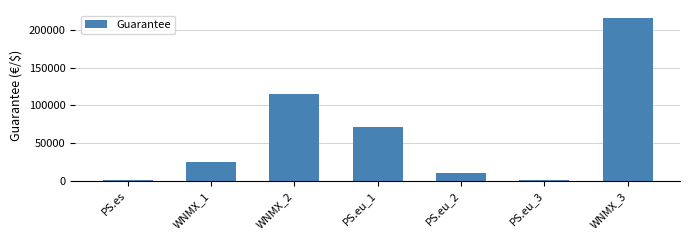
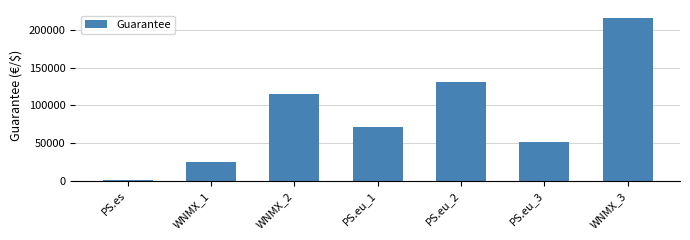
PS.eu_2: 10000 -> 130000
PS.eu_3: 0 -> 50000
